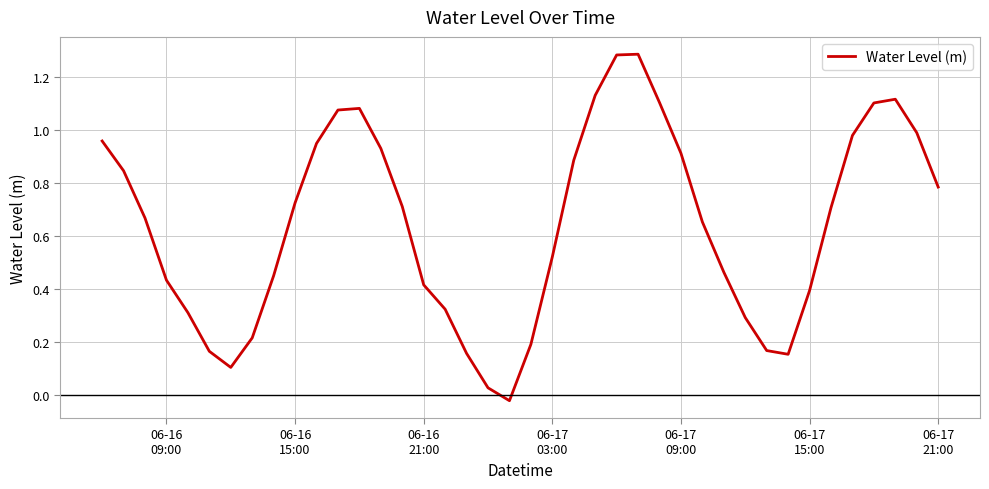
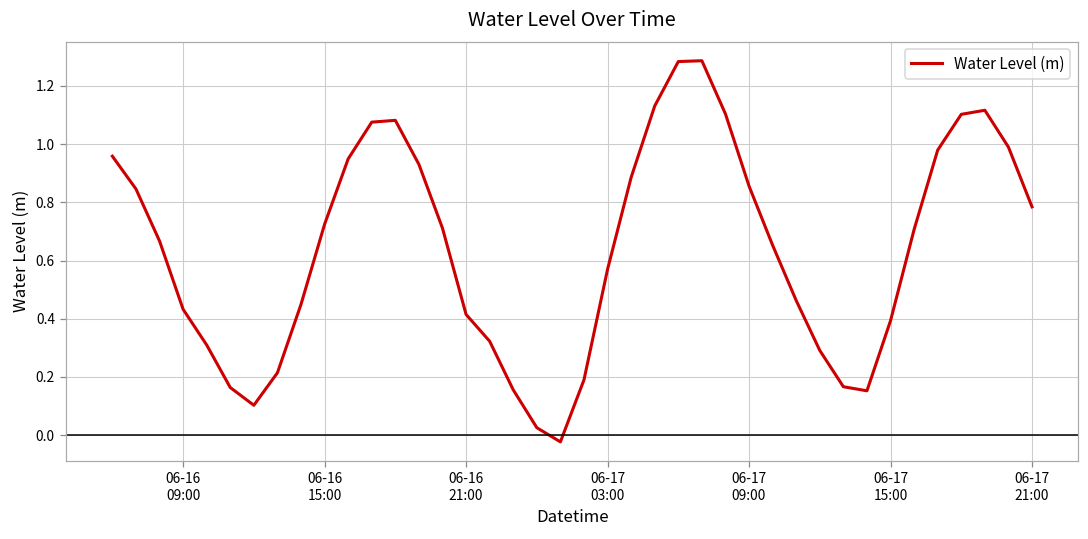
06-17 03:00: 0.52 -> 0.57
06-17 09:00: 0.91 -> 0.86
